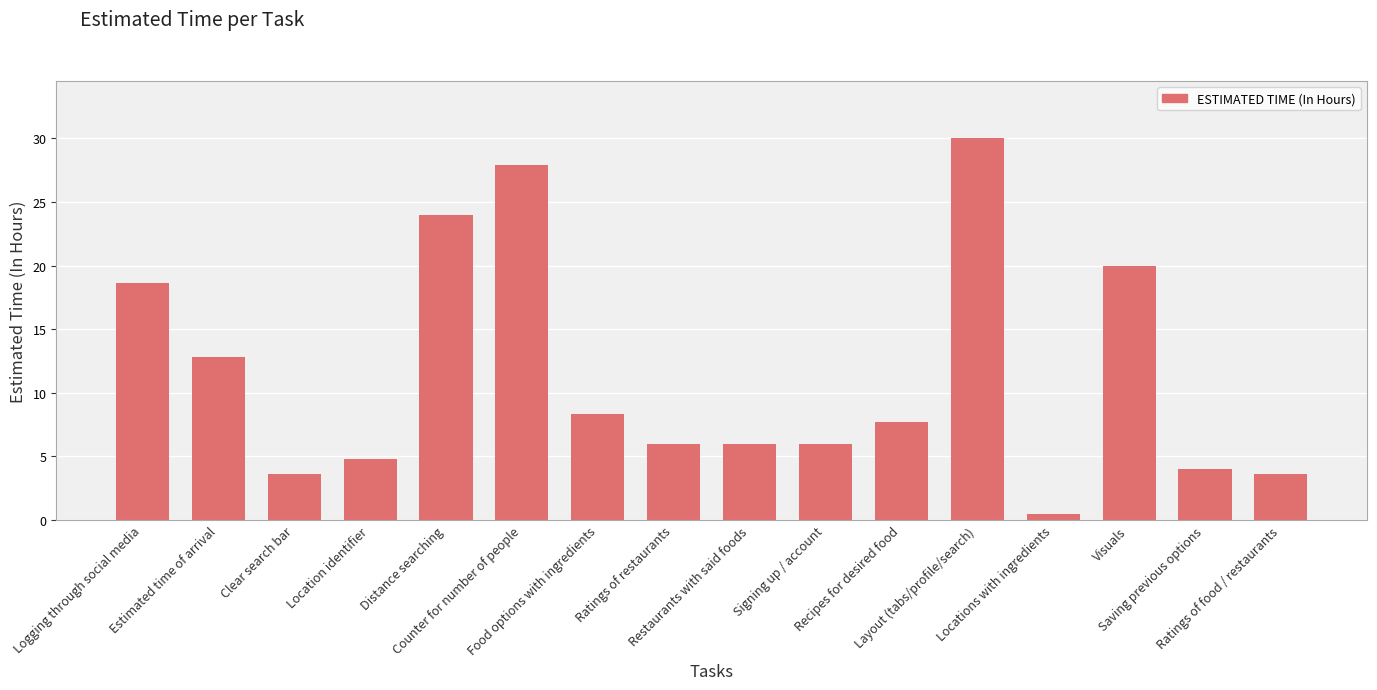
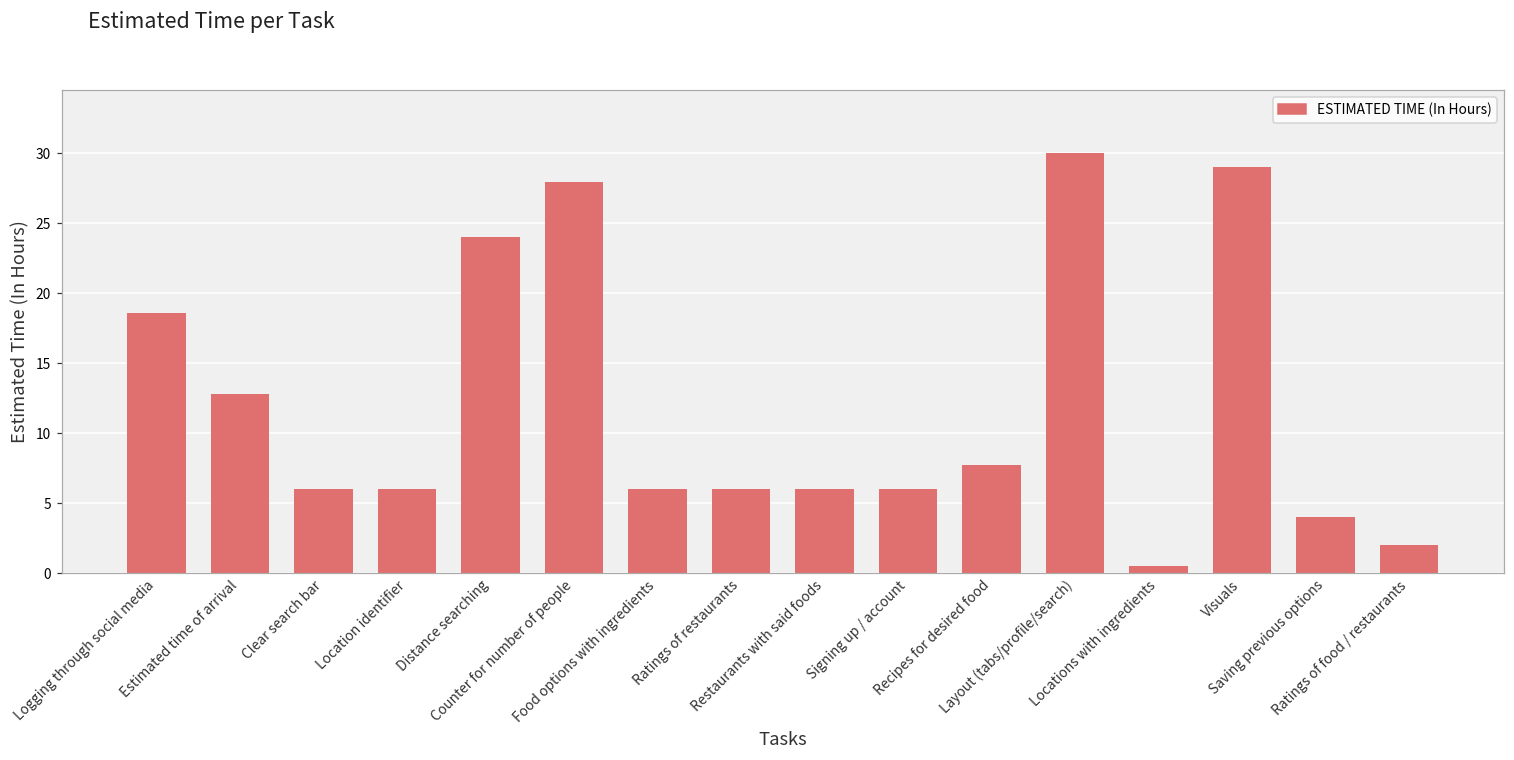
Clear search bar: 3.6 -> 6.0
Location identifier: 4.8 -> 6.0
Food options with ingredients: 8.3 -> 6.0
Visuals: 20 -> 29
Ratings of food / restaurants: 3.6 -> 2.0
